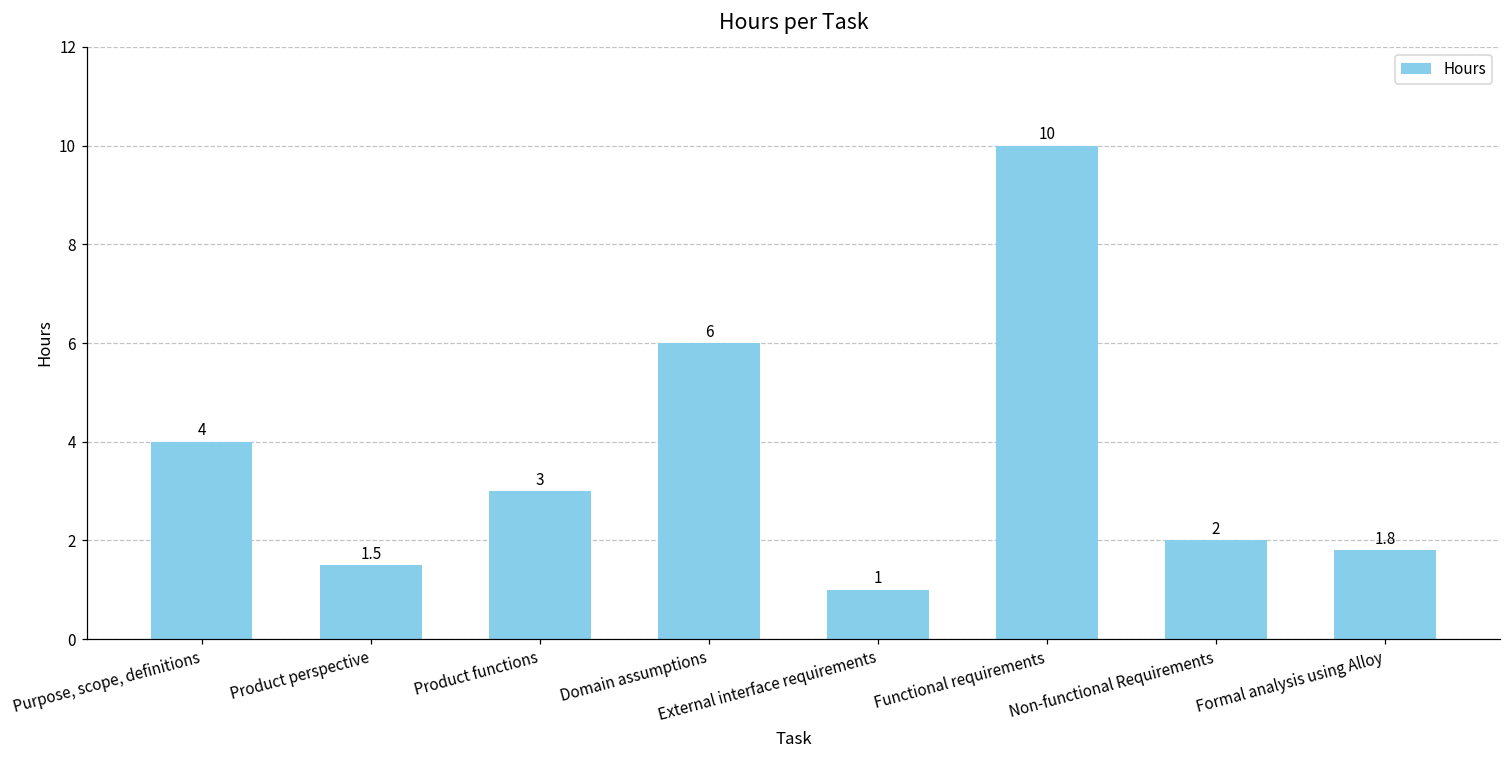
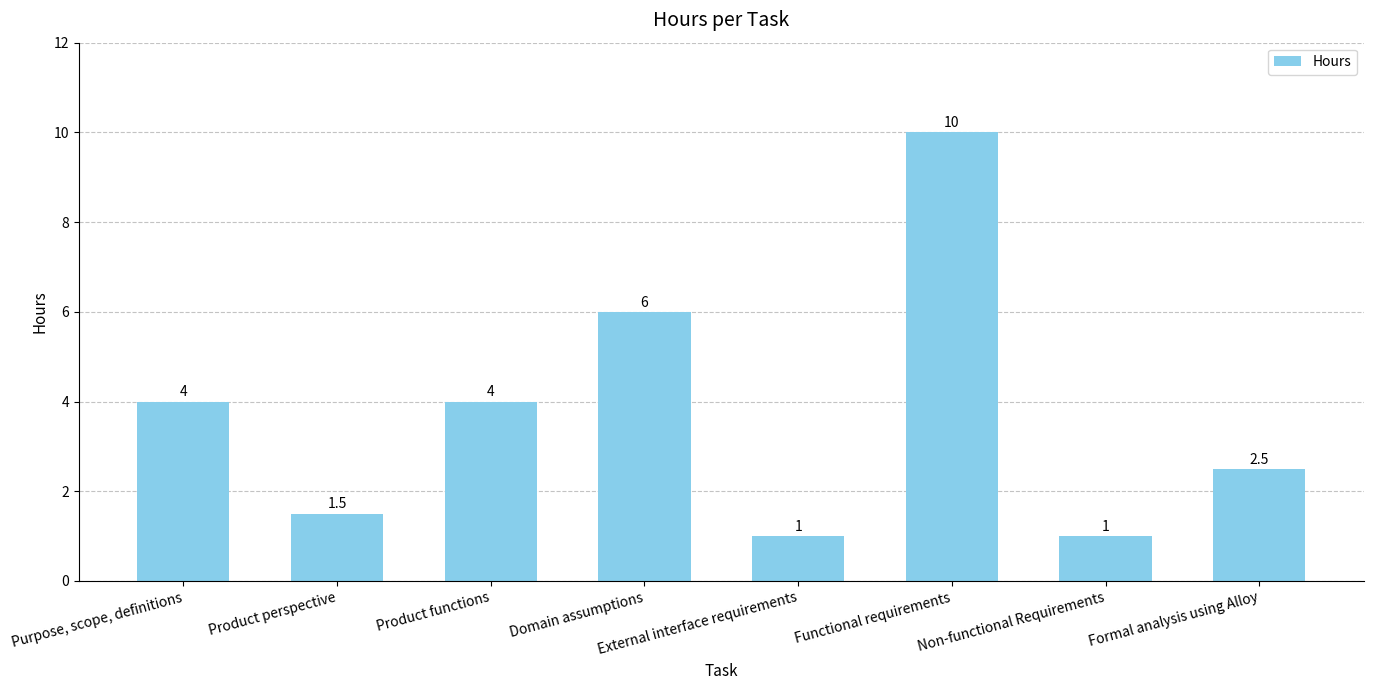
Product functions: 3 -> 4
Non-functional Requirements: 2 -> 1
Formal analysis using Alloy: 1.8 -> 2.5
